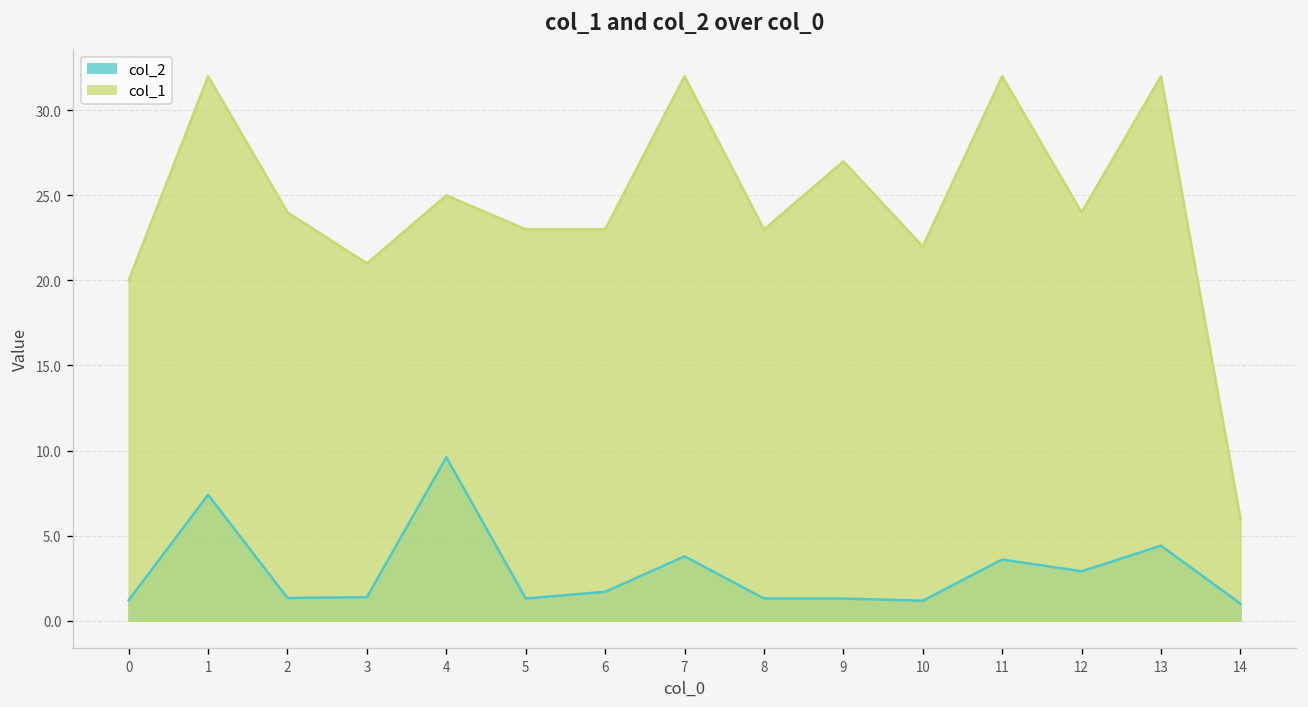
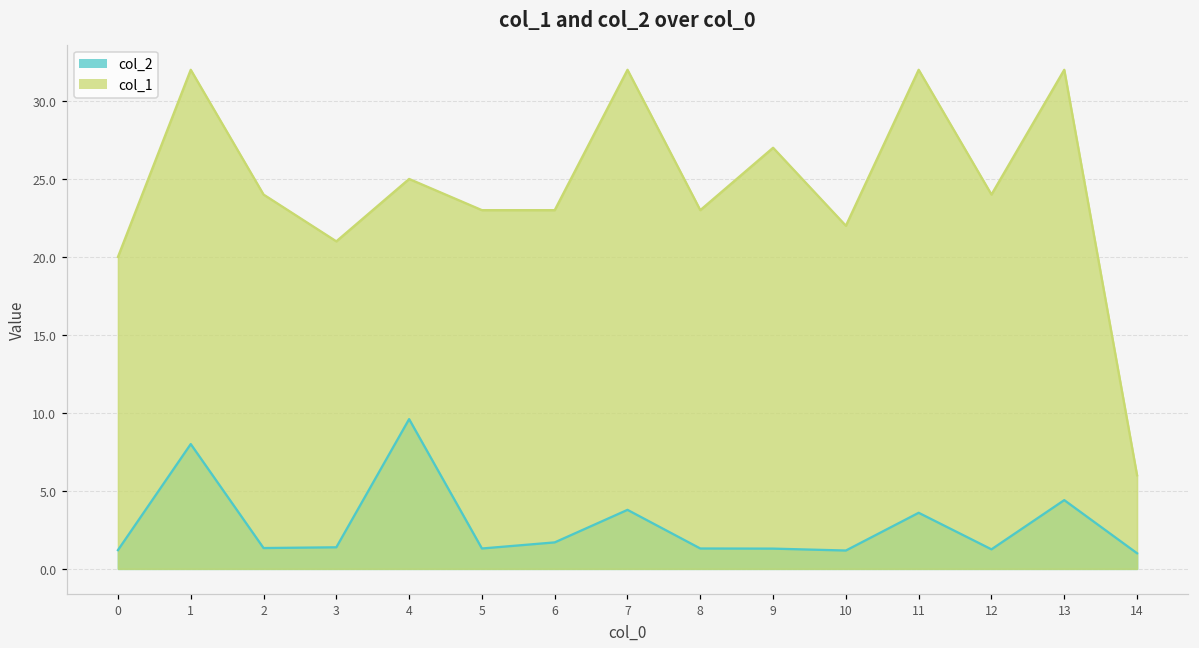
col_2, 1: 7.4 -> 8.0
col_2, 12: 2.9 -> 1.3
